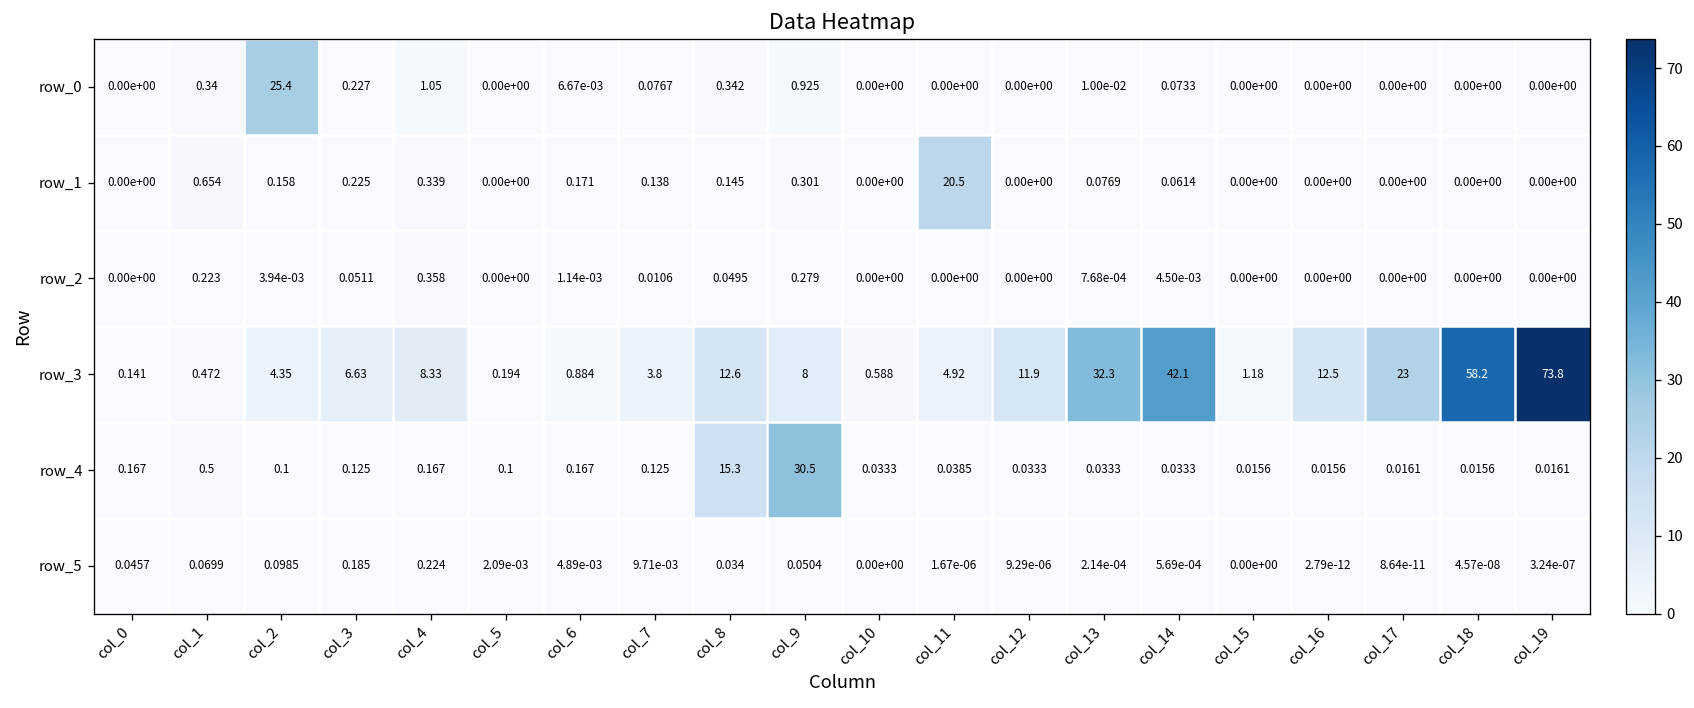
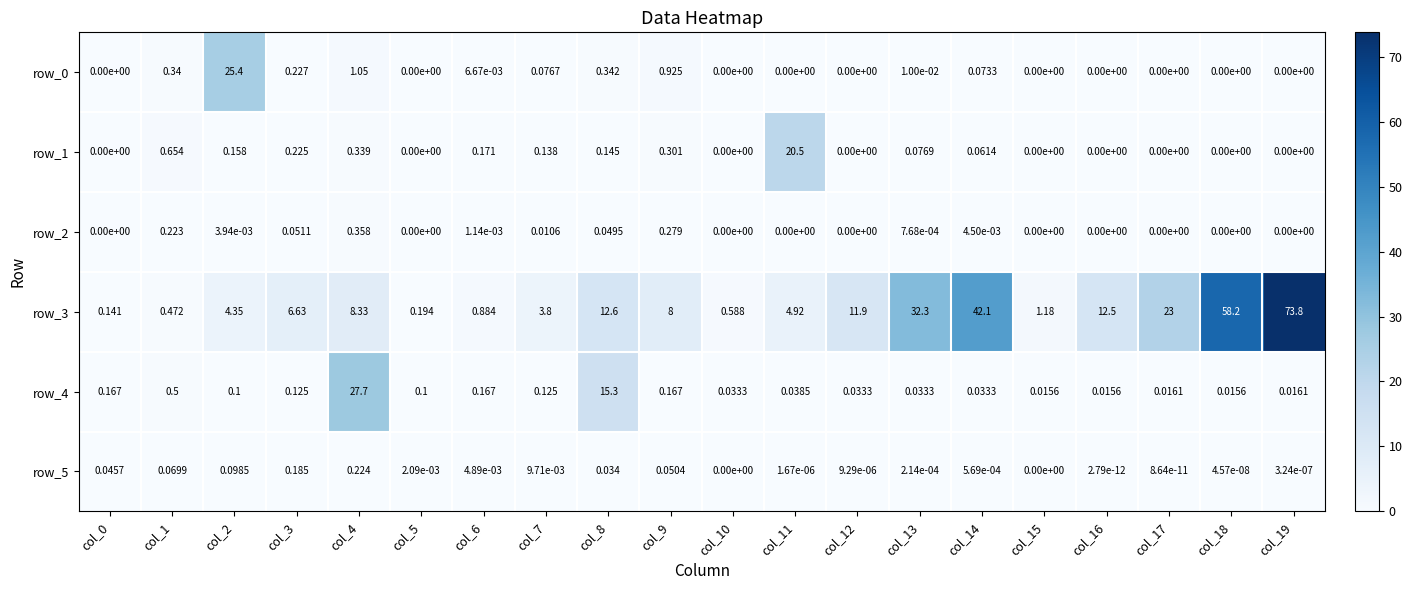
row_4, col_4: 0.167 -> 27.7
row_4, col_9: 30.5 -> 0.167
